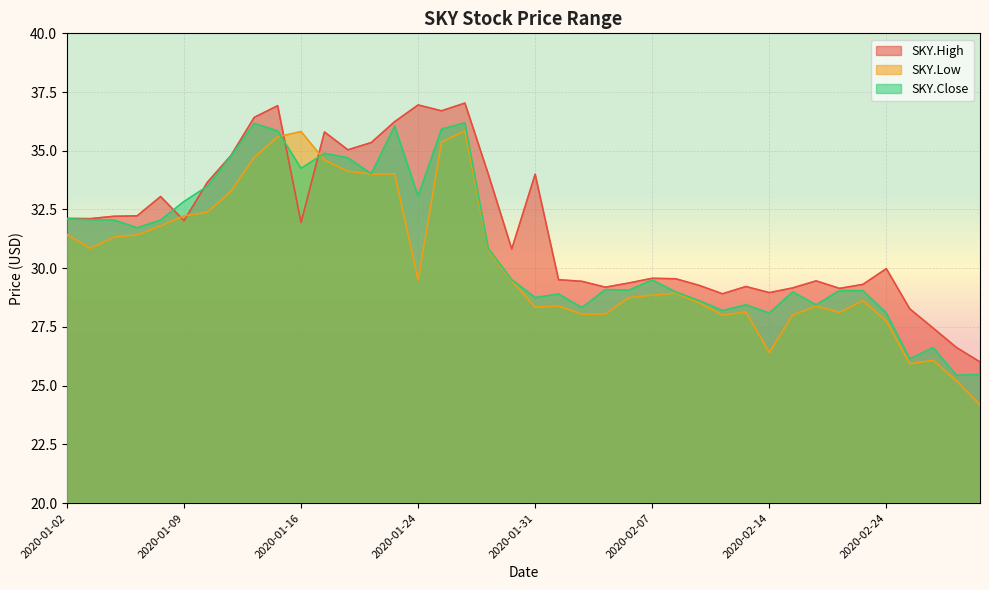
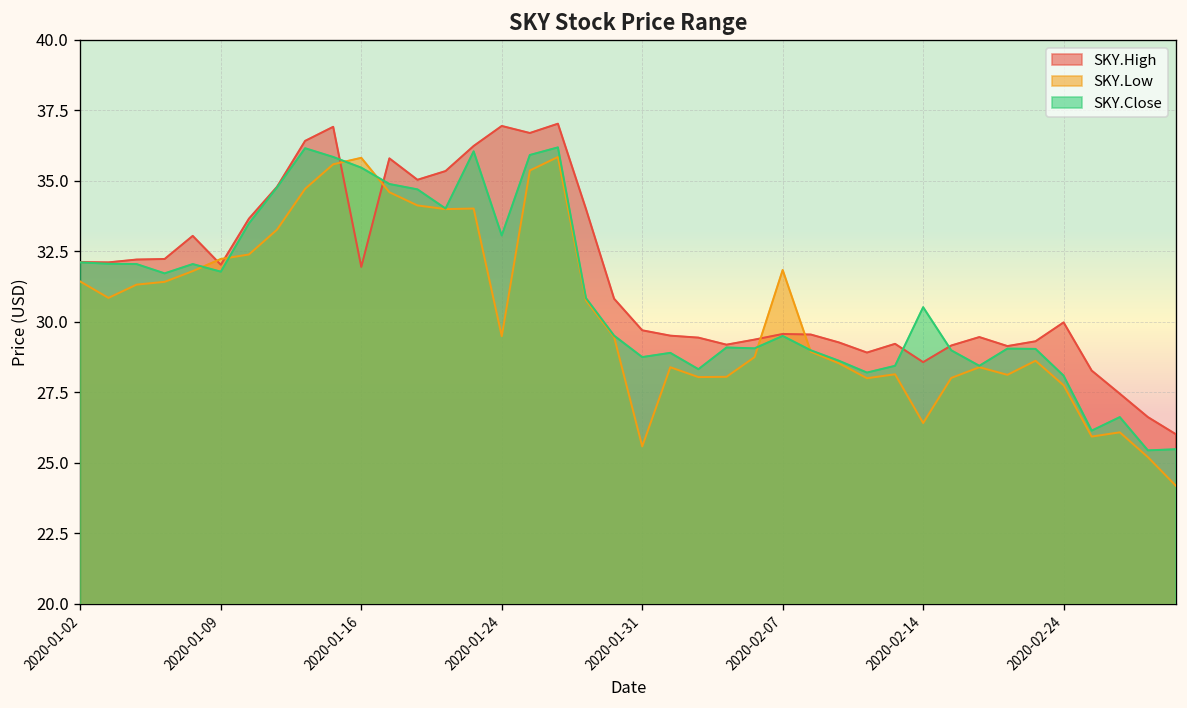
SKY.Close, 2020-01-09: 32.8 -> 31.8
SKY.Close, 2020-01-16: 34.3 -> 35.5
SKY.High, 2020-01-31: 34.0 -> 29.7
SKY.Low, 2020-01-31: 28.3 -> 25.6
SKY.Low, 2020-02-07: 28.9 -> 31.8
SKY.High, 2020-02-14: 29.0 -> 28.6
SKY.Close, 2020-02-14: 28.1 -> 30.5
